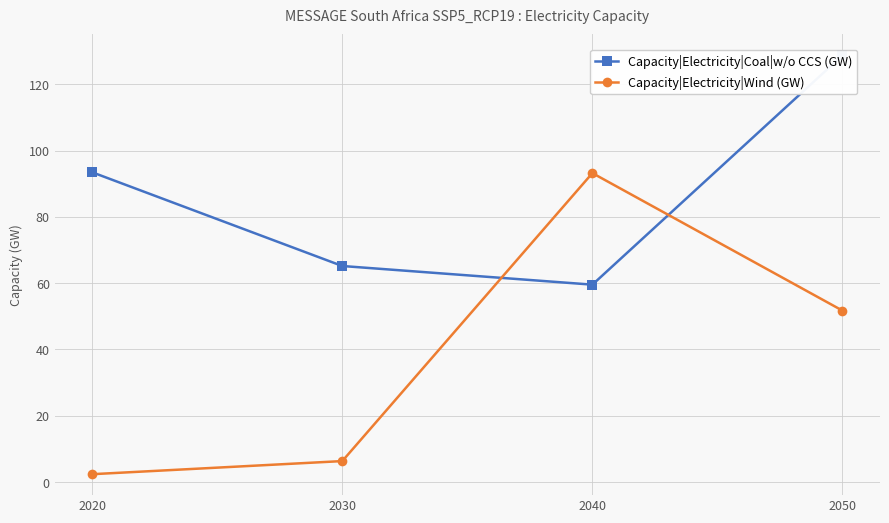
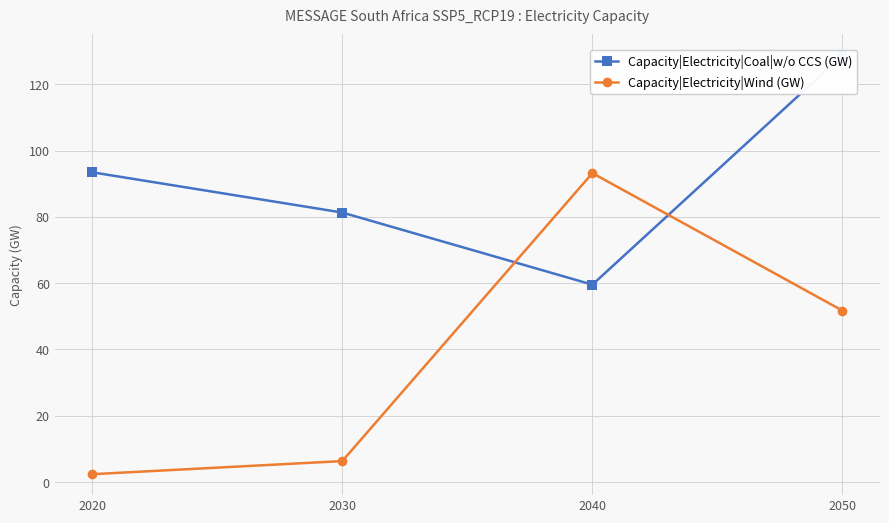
Capacity|Electricity|Coal|w/o CCS (GW), 2030: 65 -> 81
